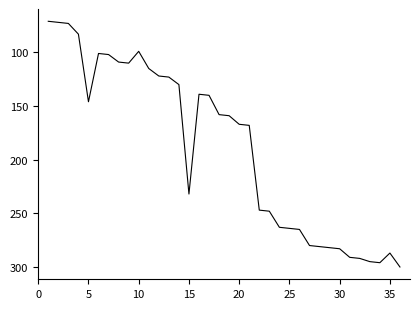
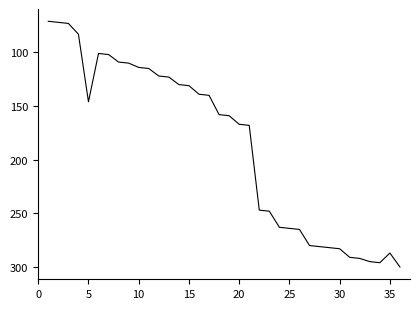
10: 99 -> 114
15: 232 -> 131
